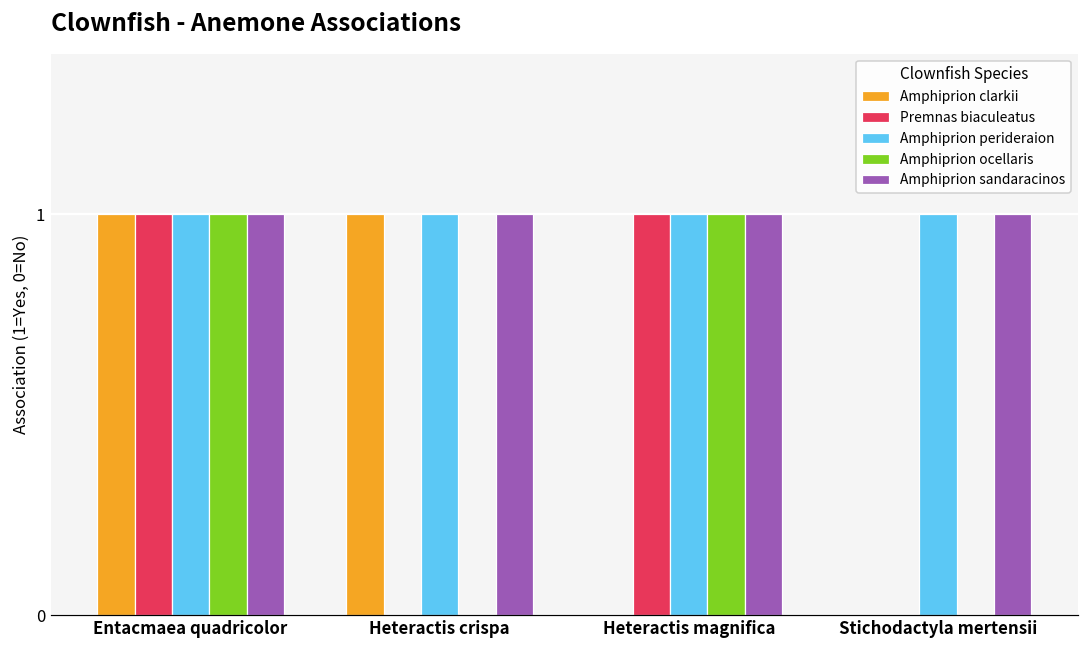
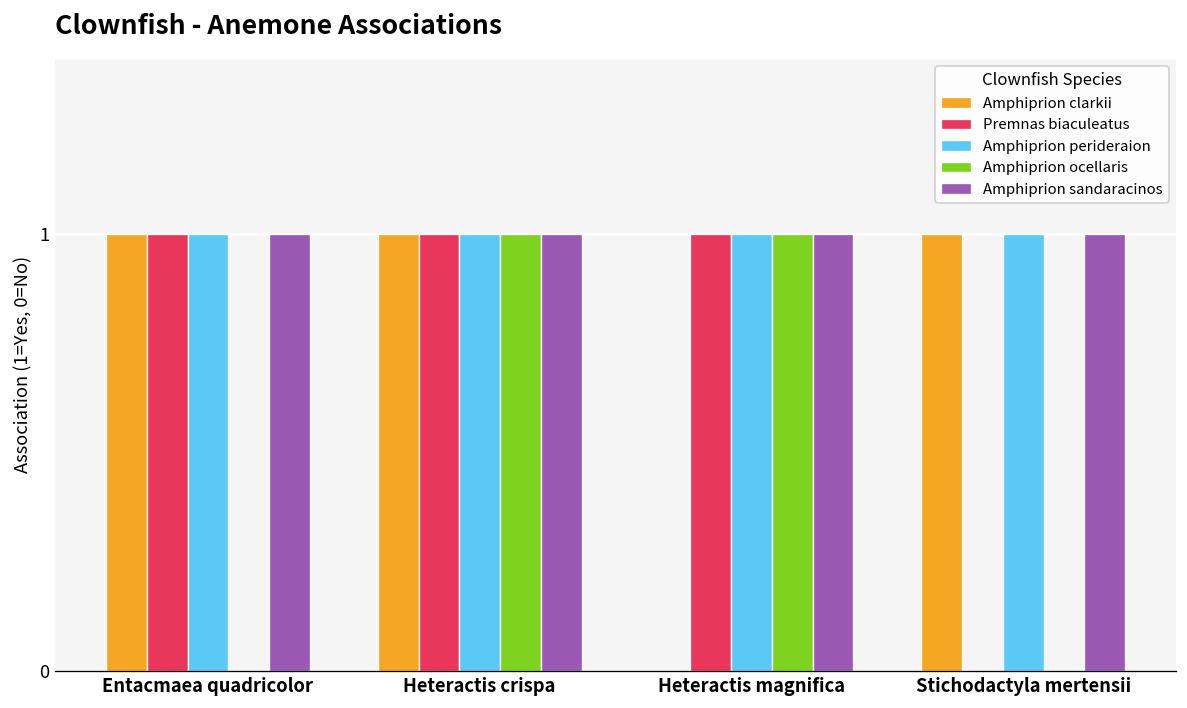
Amphiprion ocellaris, Entacmaea quadricolor: 1 -> 0
Premnas biaculeatus, Heteractis crispa: 0 -> 1
Amphiprion ocellaris, Heteractis crispa: 0 -> 1
Amphiprion clarkii, Stichodactyla mertensii: 0 -> 1
